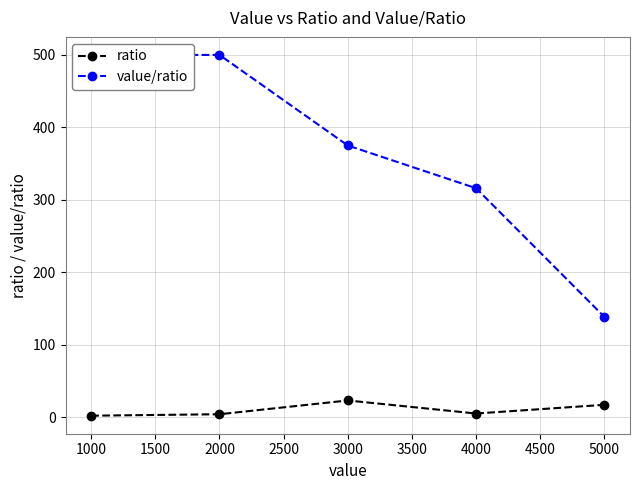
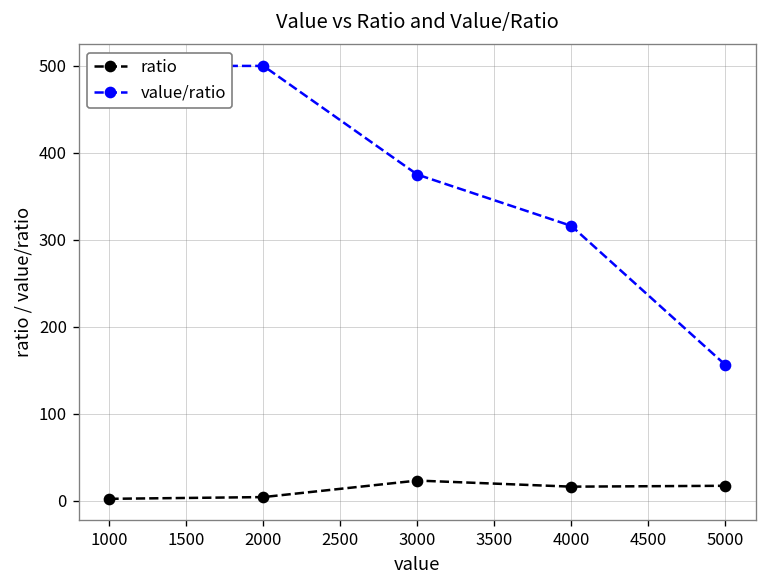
ratio, 4000: 10 -> 20
value/ratio, 5000: 140 -> 160
